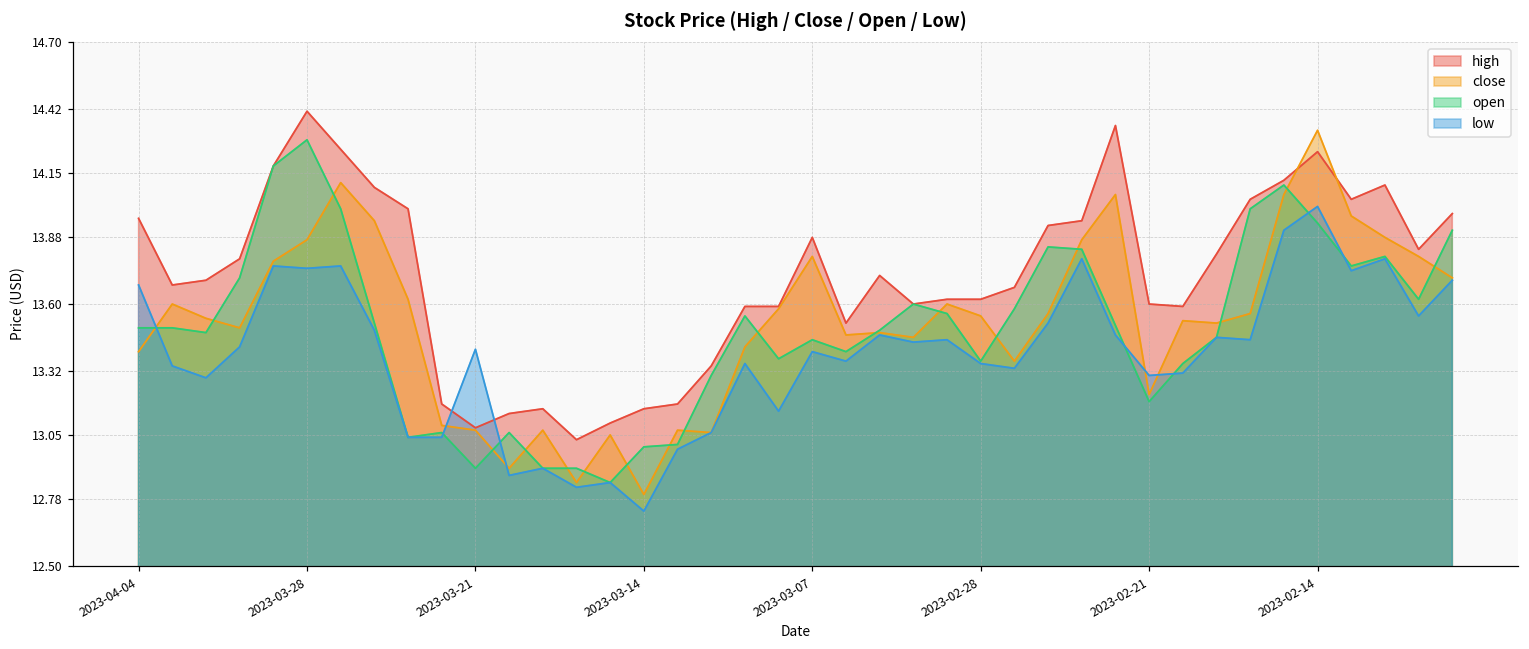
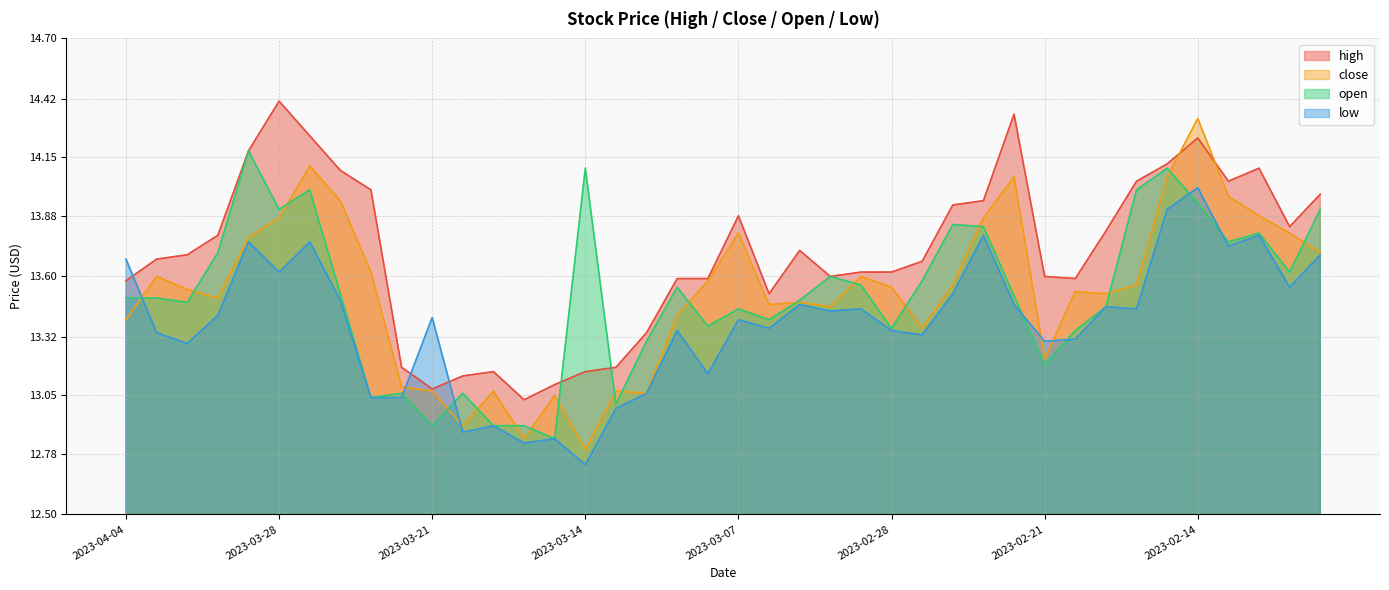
high, 2023-04-04: 13.96 -> 13.58
open, 2023-03-28: 14.29 -> 13.91
low, 2023-03-28: 13.75 -> 13.62
open, 2023-03-14: 13.0 -> 14.1
